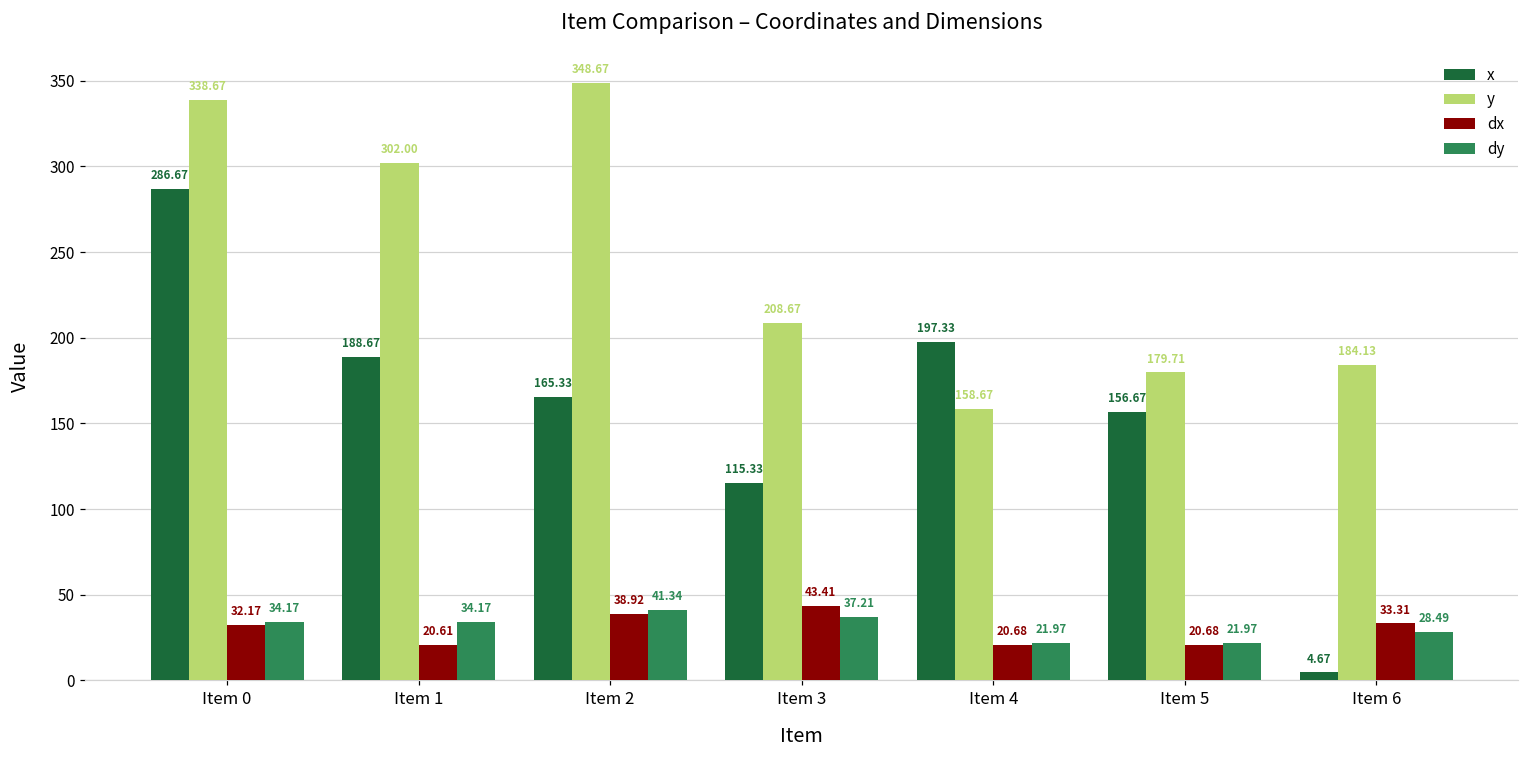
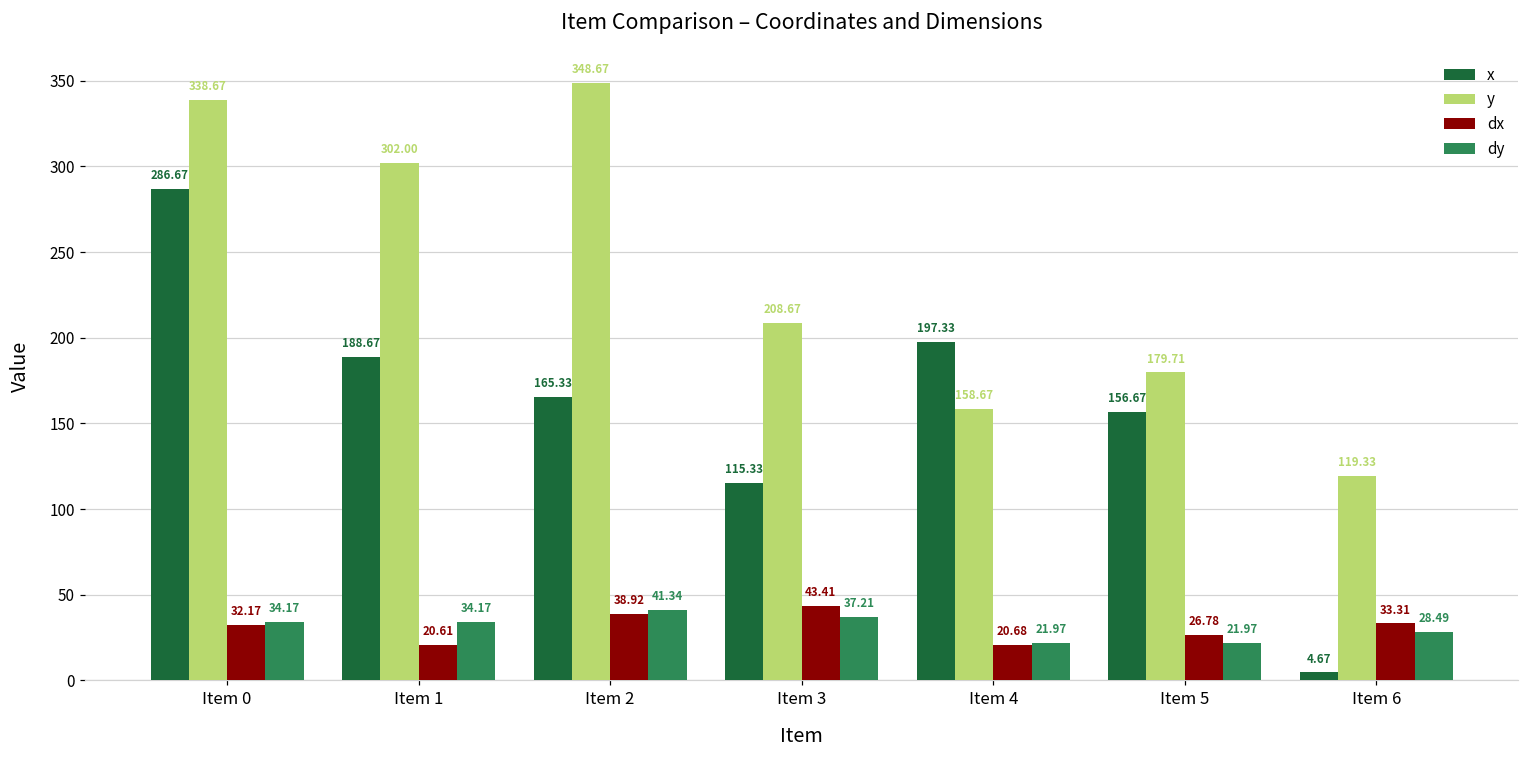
dx, Item 5: 20.68 -> 26.78
y, Item 6: 184.13 -> 119.33
